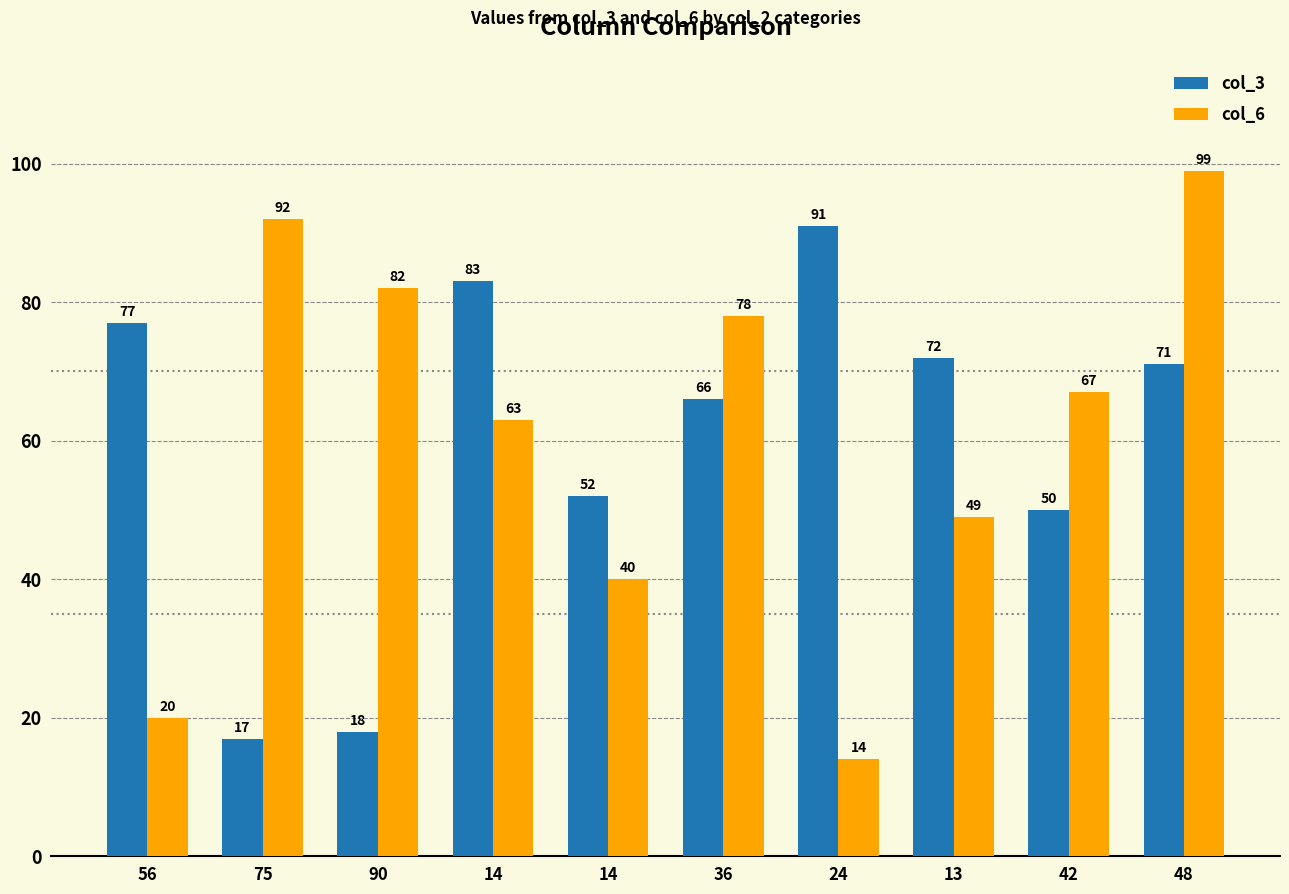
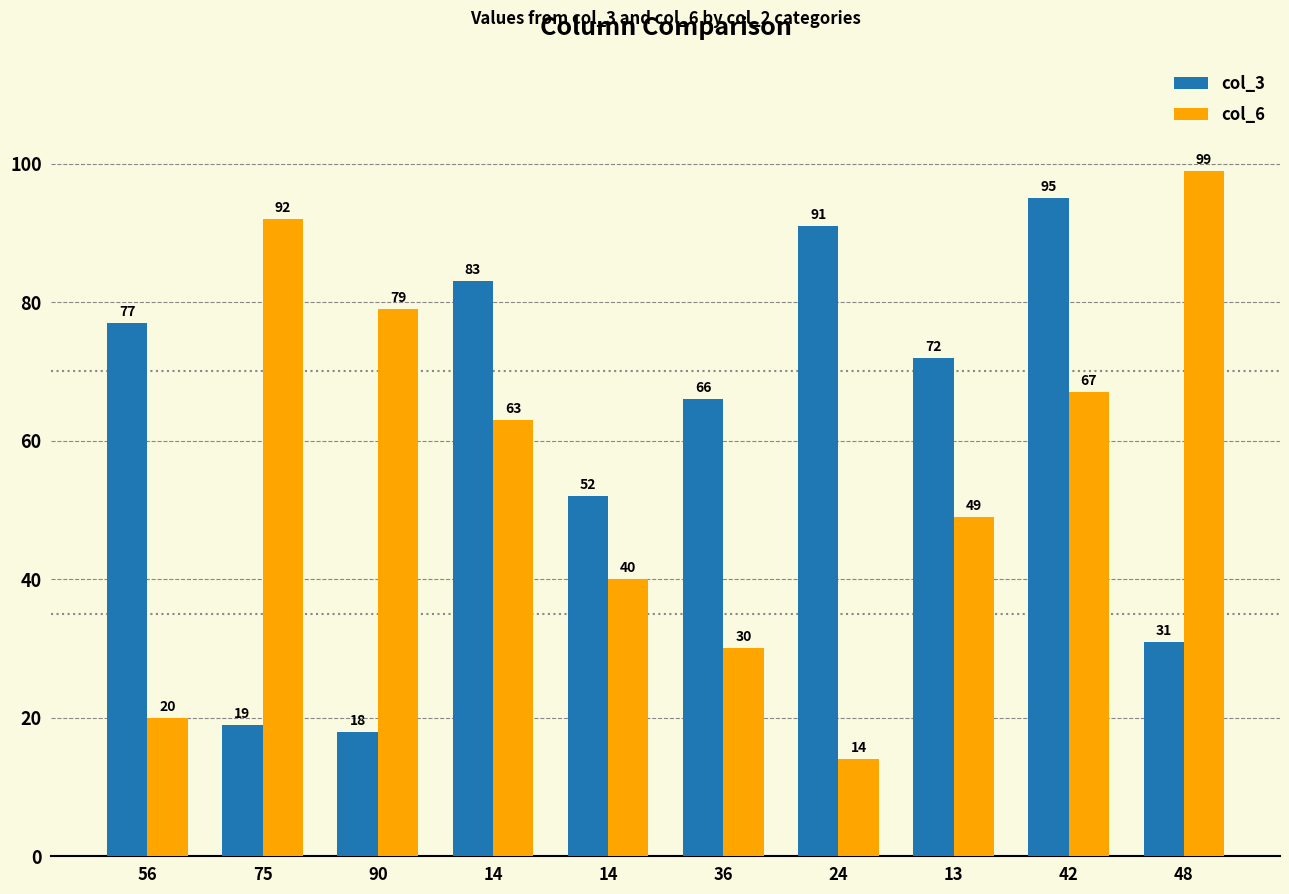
col_3, 75: 17 -> 19
col_6, 90: 82 -> 79
col_6, 36: 78 -> 30
col_3, 42: 50 -> 95
col_3, 48: 71 -> 31
